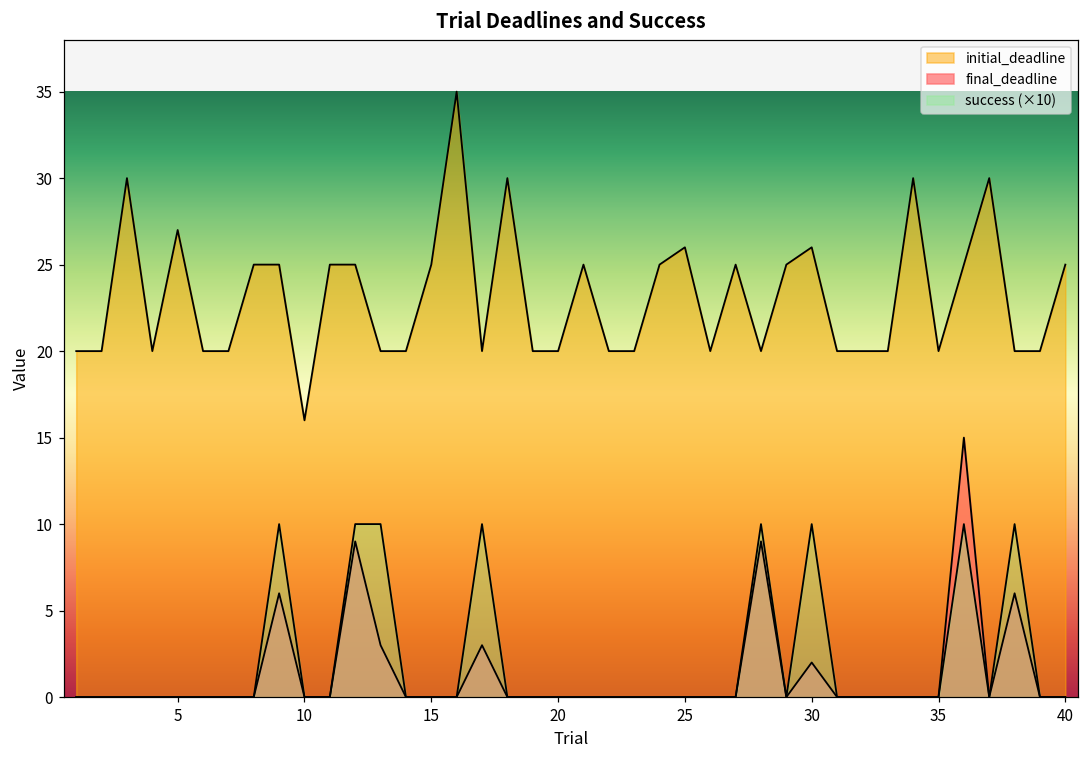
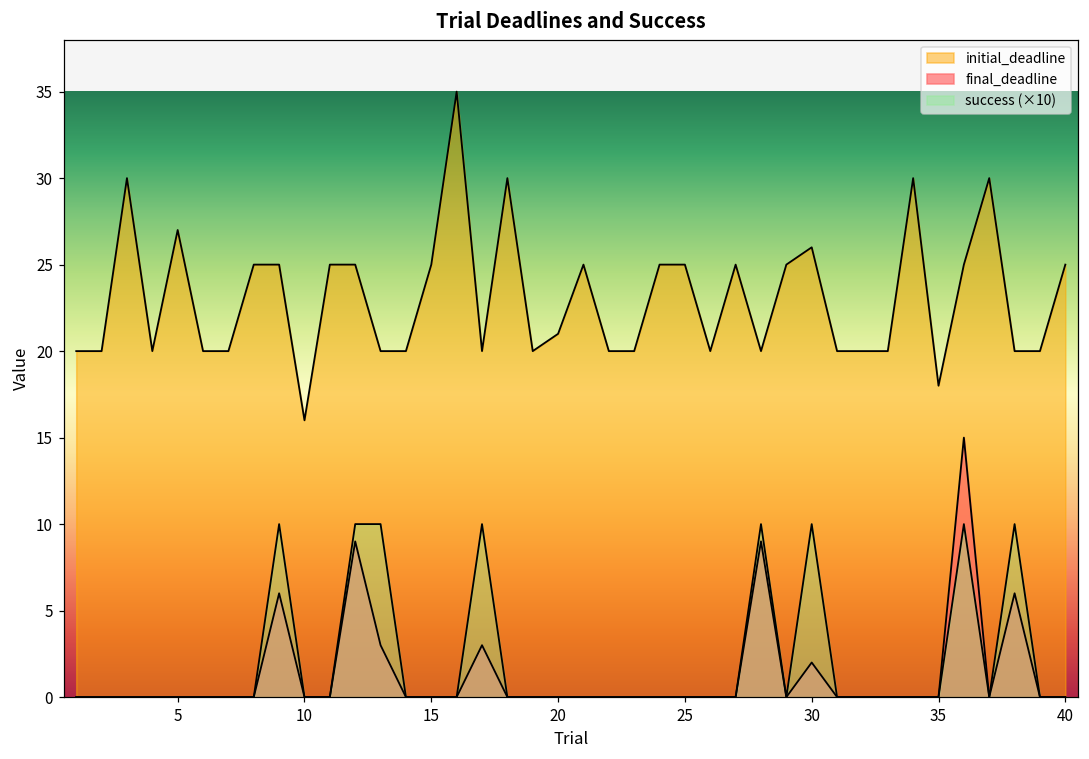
initial_deadline, 20: 20 -> 21
initial_deadline, 25: 26 -> 25
initial_deadline, 35: 20 -> 18
